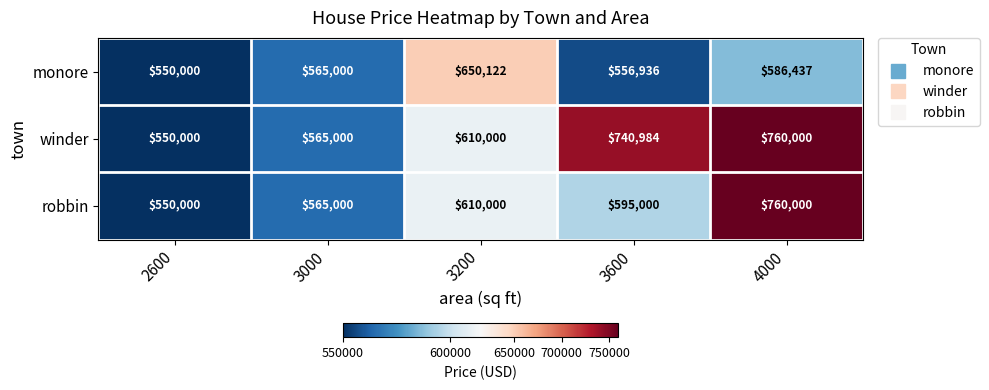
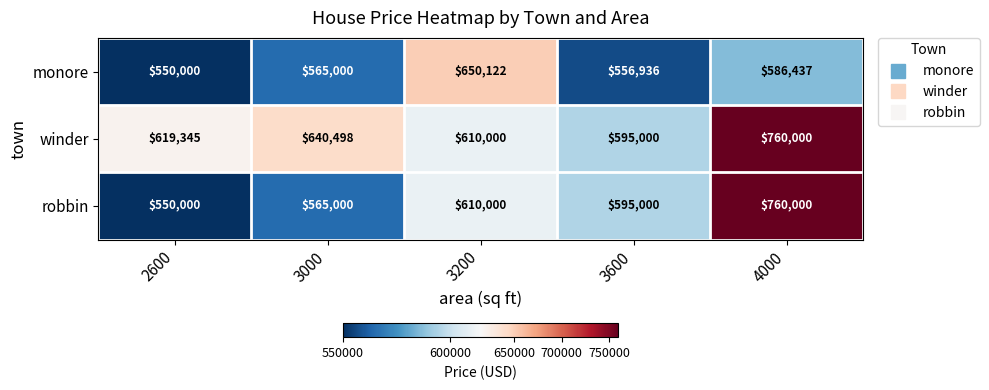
winder, 2600: $550,000 -> $619,345
winder, 3000: $565,000 -> $640,498
winder, 3600: $740,984 -> $595,000
